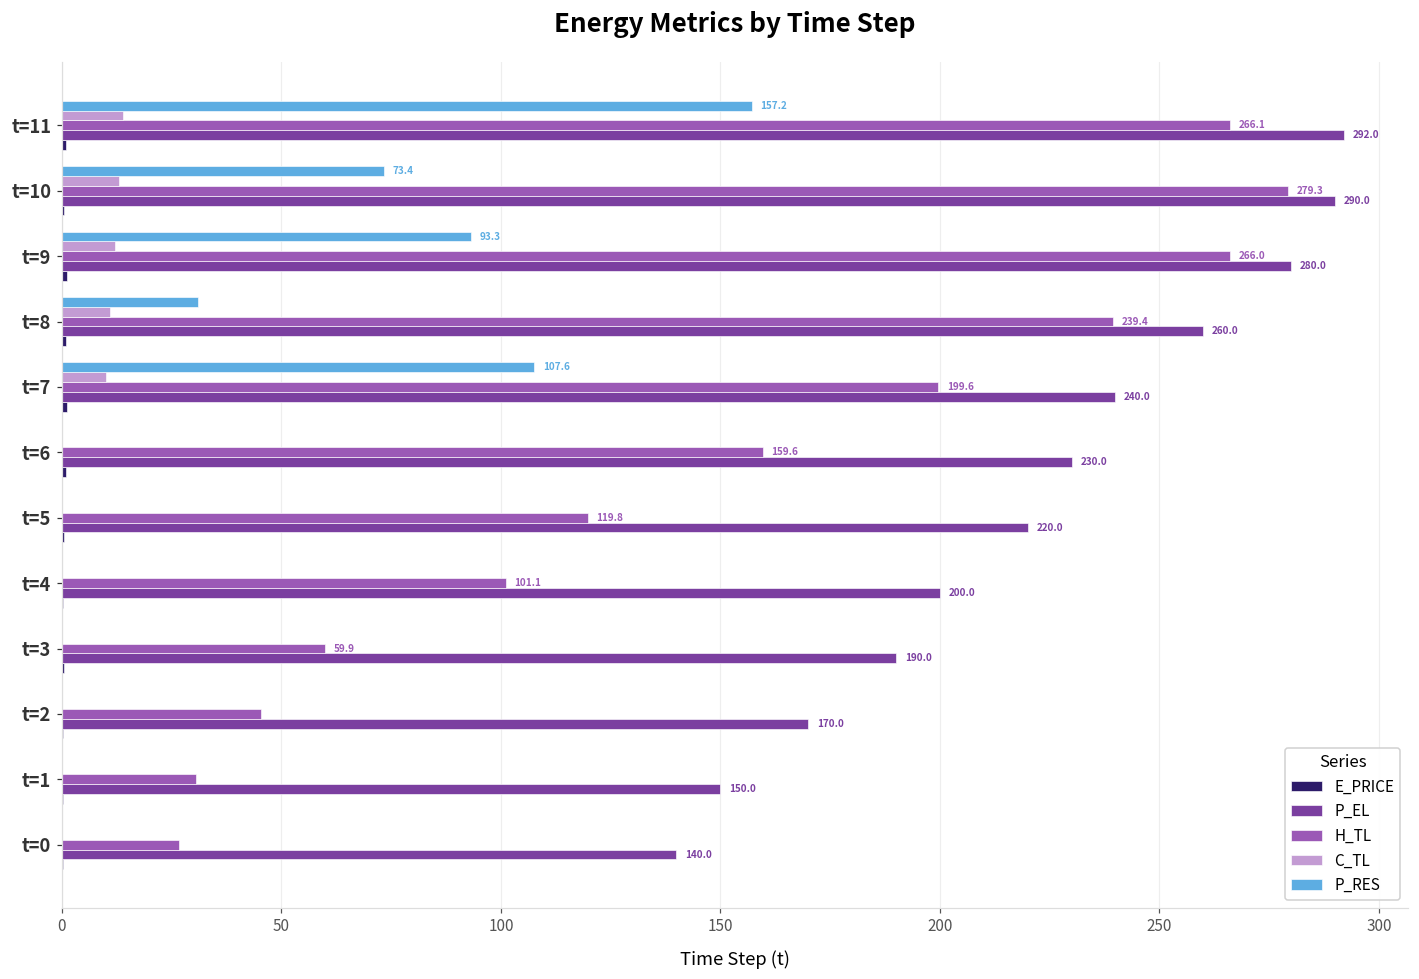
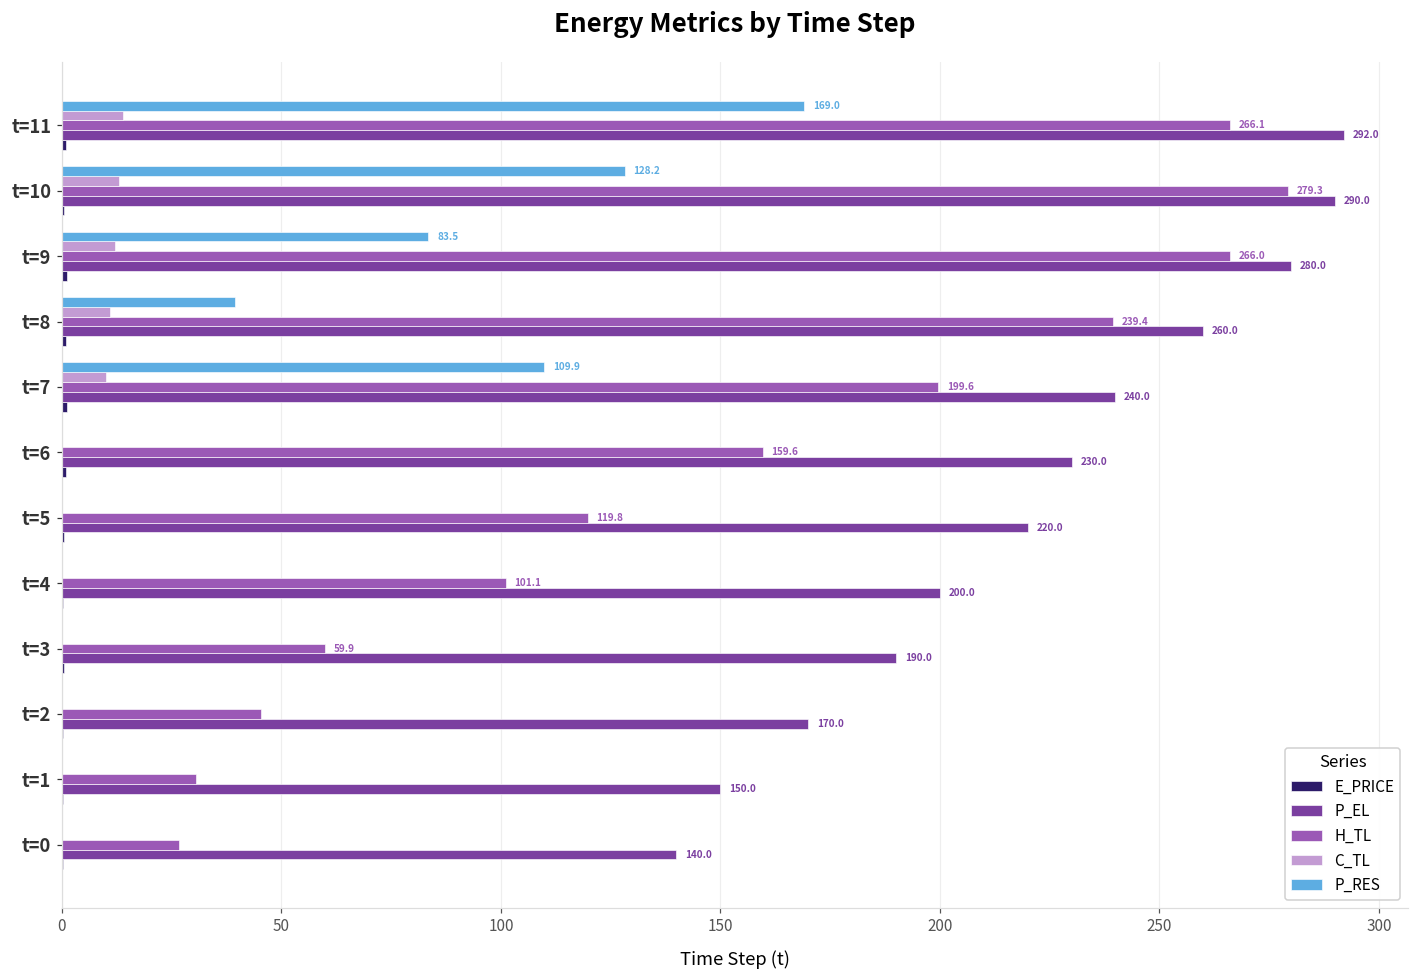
P_RES, t=11: 157.2 -> 169.0
P_RES, t=10: 73.4 -> 128.2
P_RES, t=9: 93.3 -> 83.5
P_RES, t=8: 31 -> 39
P_RES, t=7: 107.6 -> 109.9
